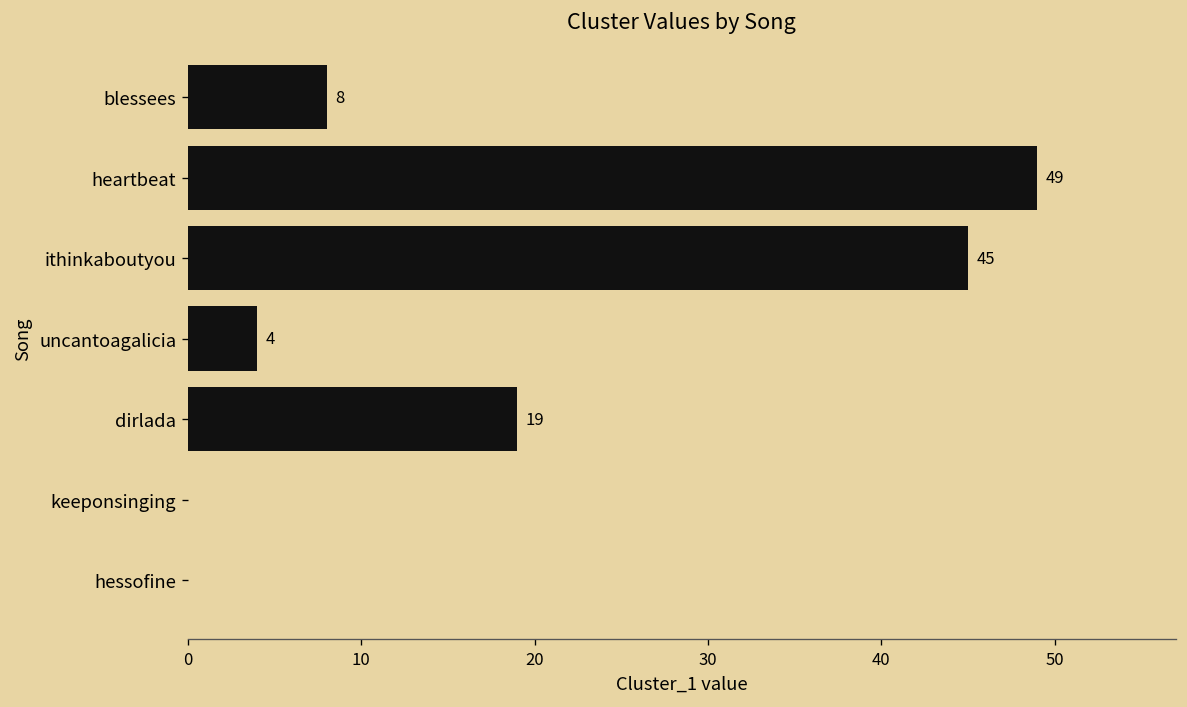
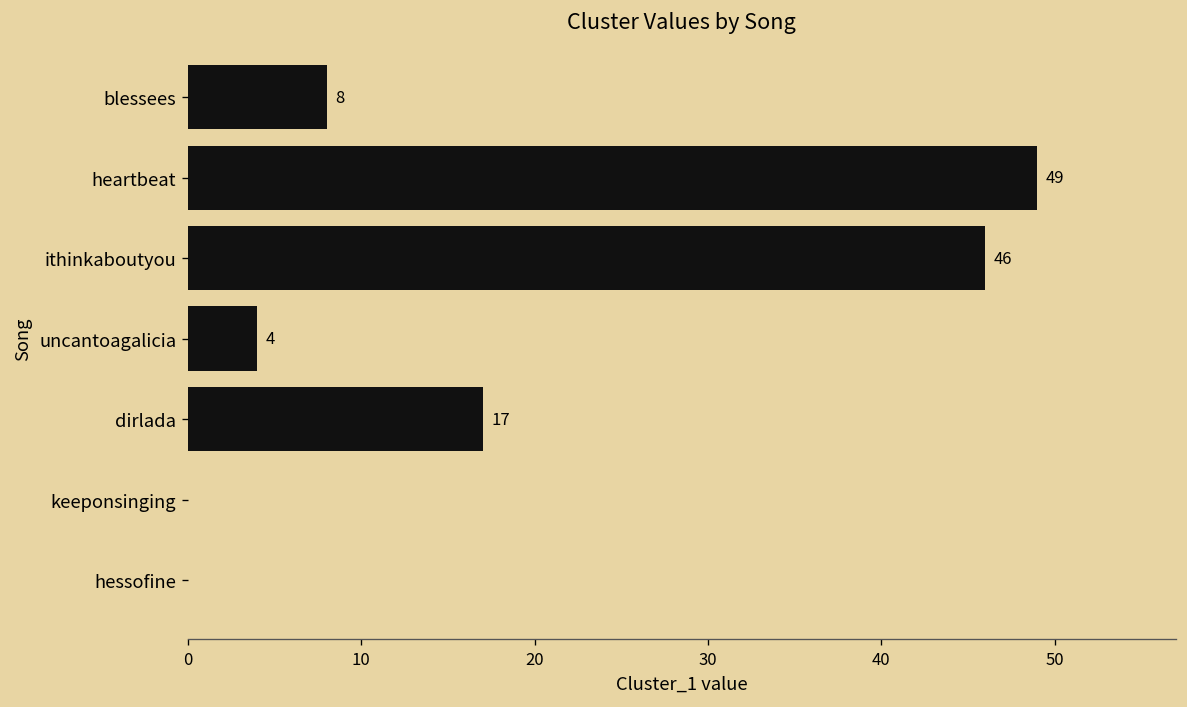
ithinkaboutyou: 45 -> 46
dirlada: 19 -> 17
